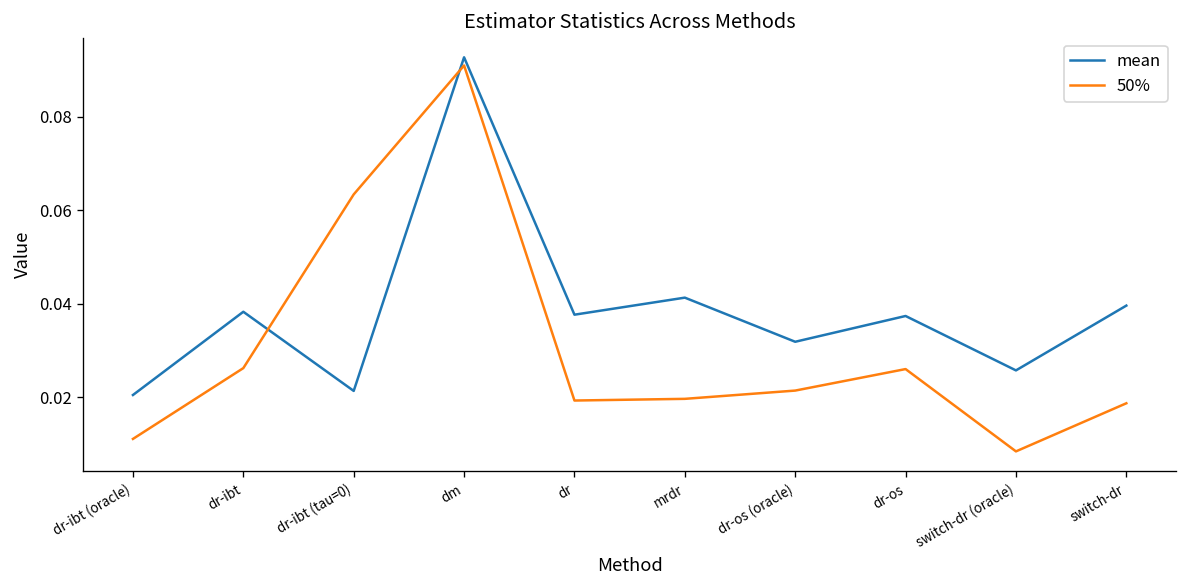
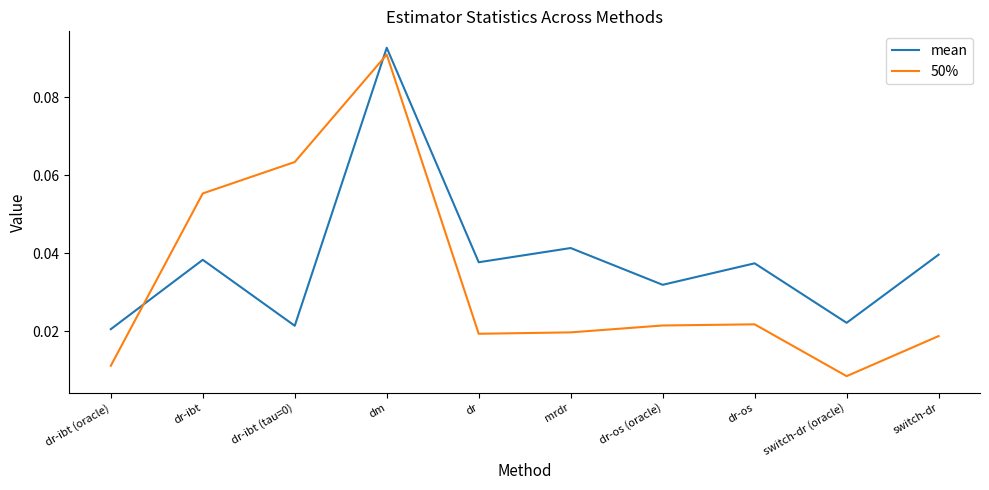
50%, dr-ibt: 0.026 -> 0.055
50%, dr-os: 0.026 -> 0.022
mean, switch-dr (oracle): 0.026 -> 0.022
